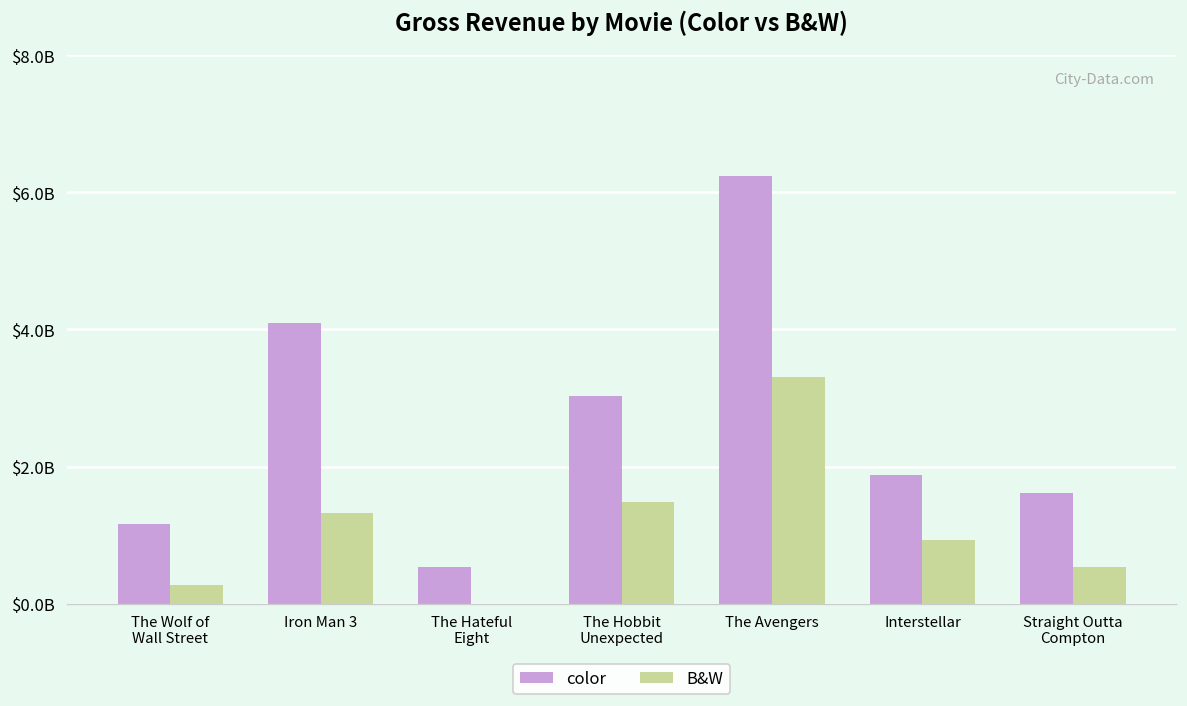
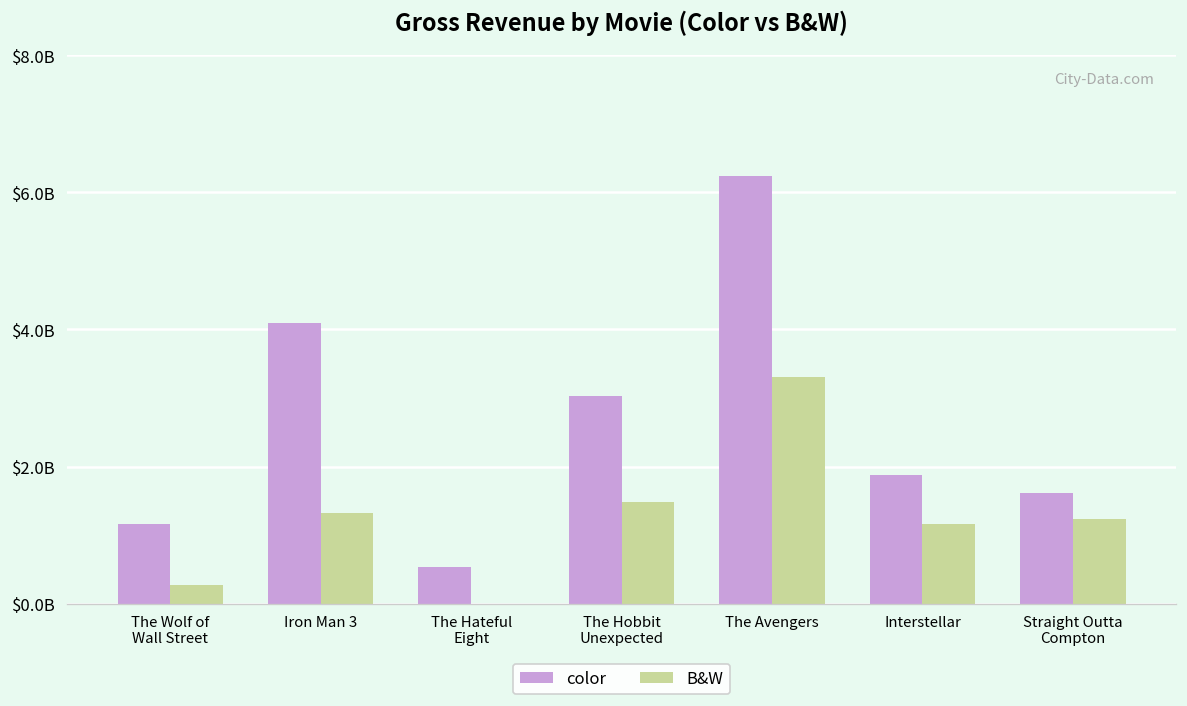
B&W, Interstellar: $900000000 -> $1200000000
B&W, Straight Outta Compton: $500000000 -> $1200000000
